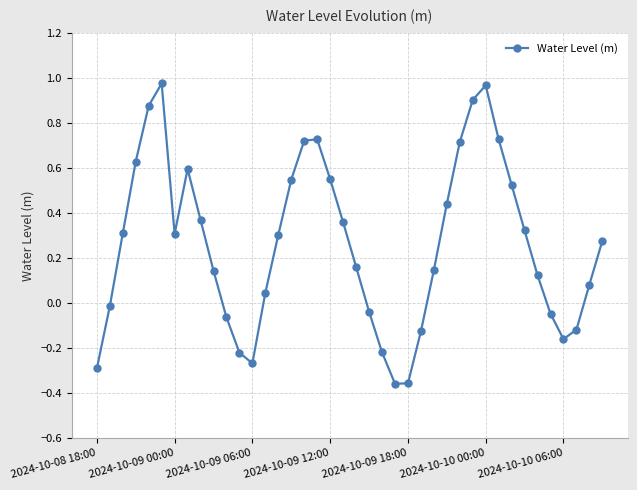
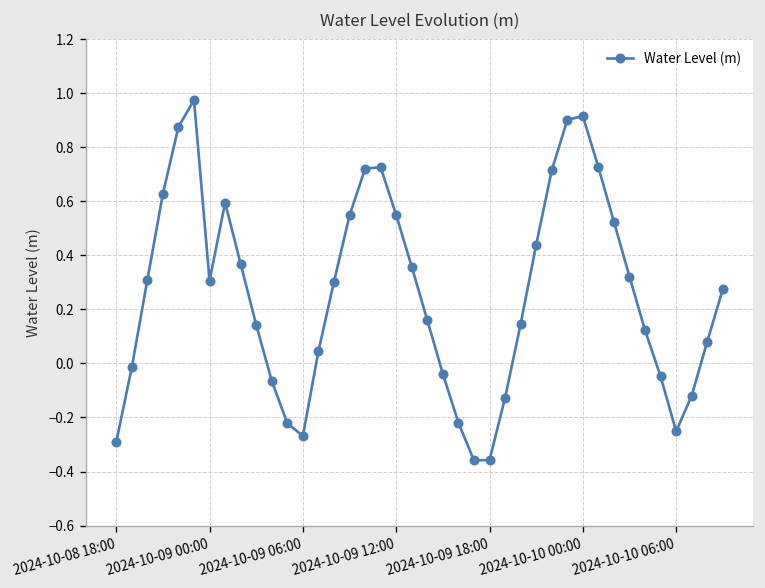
2024-10-10 00:00: 0.97 -> 0.92
2024-10-10 06:00: -0.16 -> -0.25
